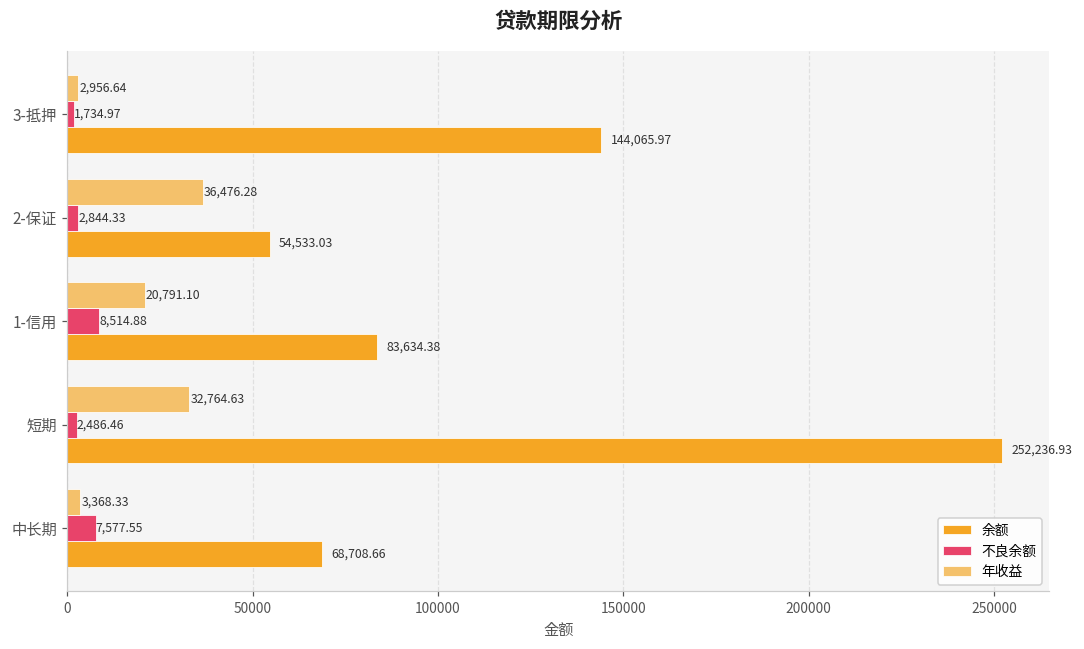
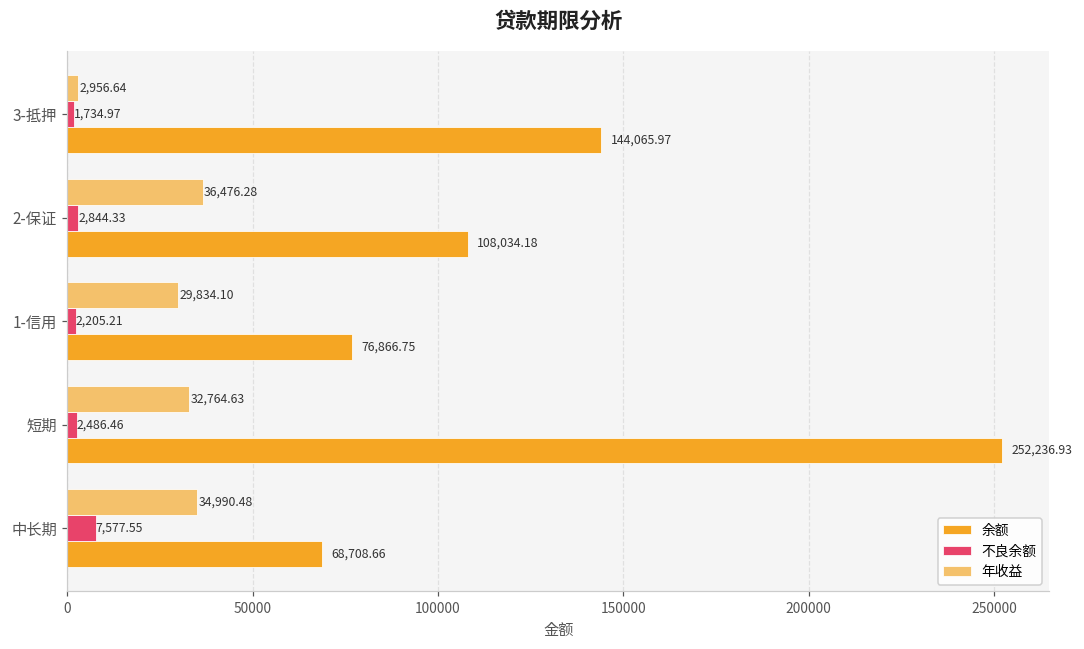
余额, 2-保证: 54,533.03 -> 108,034.18
年收益, 1-信用: 20,791.10 -> 29,834.10
不良余额, 1-信用: 8,514.88 -> 2,205.21
余额, 1-信用: 83,634.38 -> 76,866.75
年收益, 中长期: 3,368.33 -> 34,990.48
